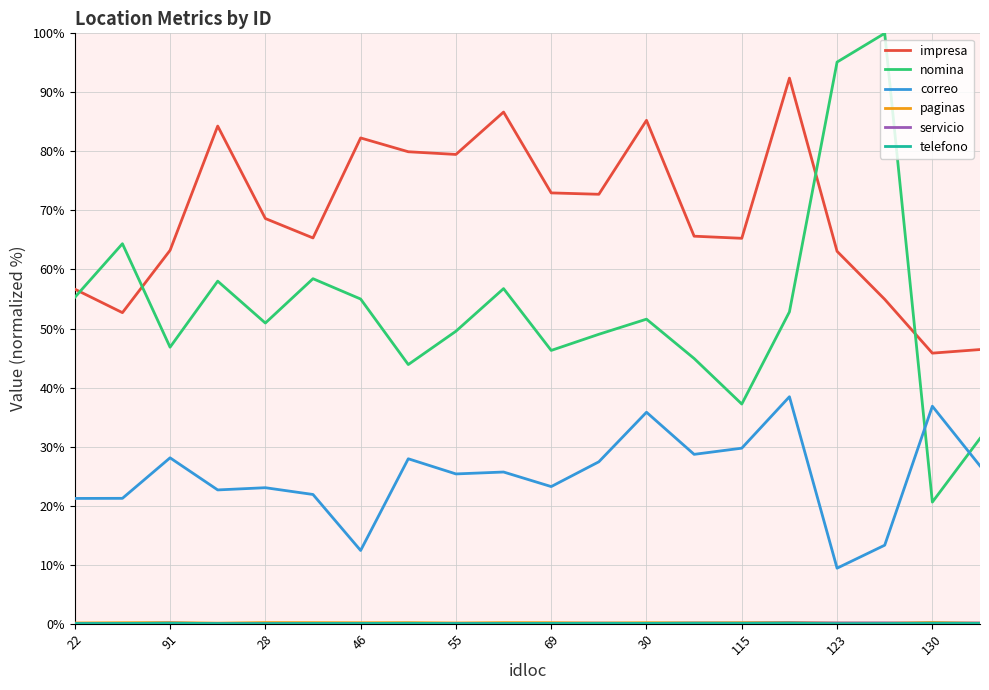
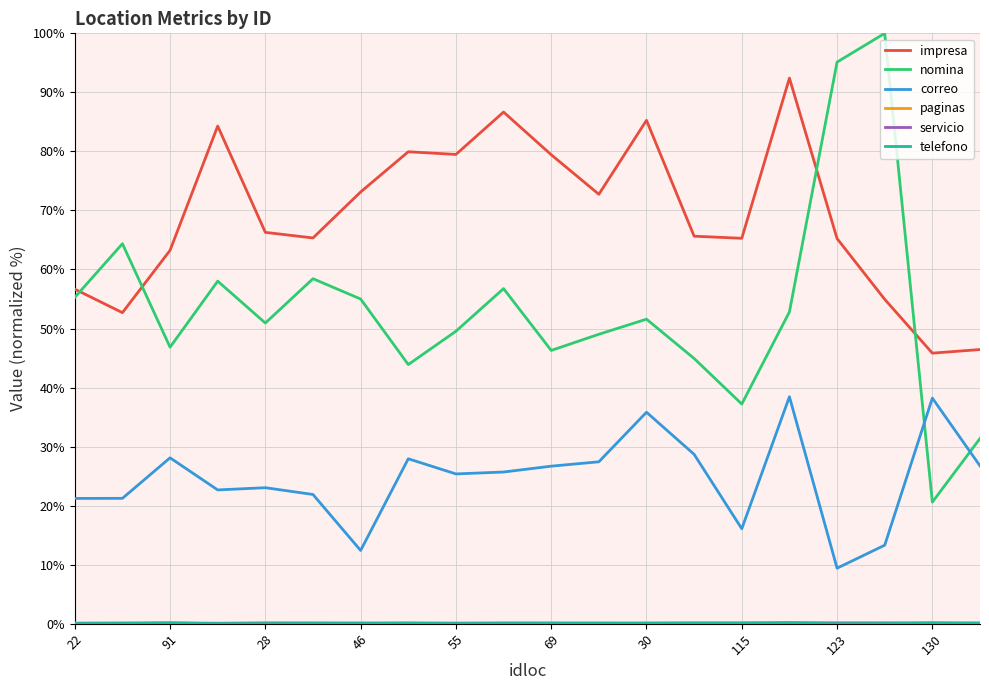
impresa, 28: 69% -> 66%
impresa, 46: 82% -> 73%
impresa, 69: 73% -> 79%
correo, 69: 23% -> 27%
correo, 115: 30% -> 16%
impresa, 123: 63% -> 65%
correo, 130: 37% -> 38%
